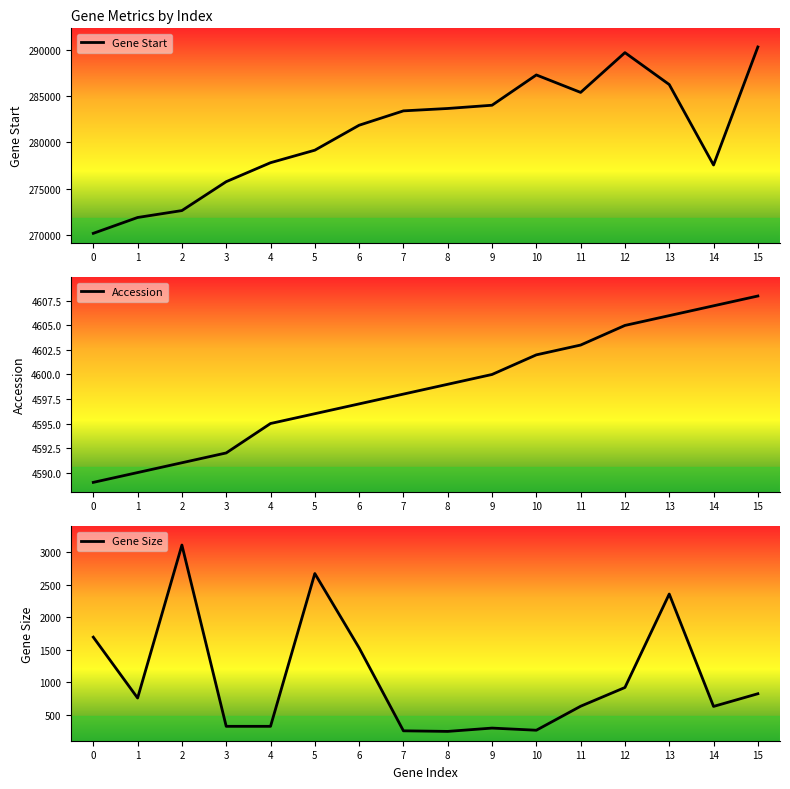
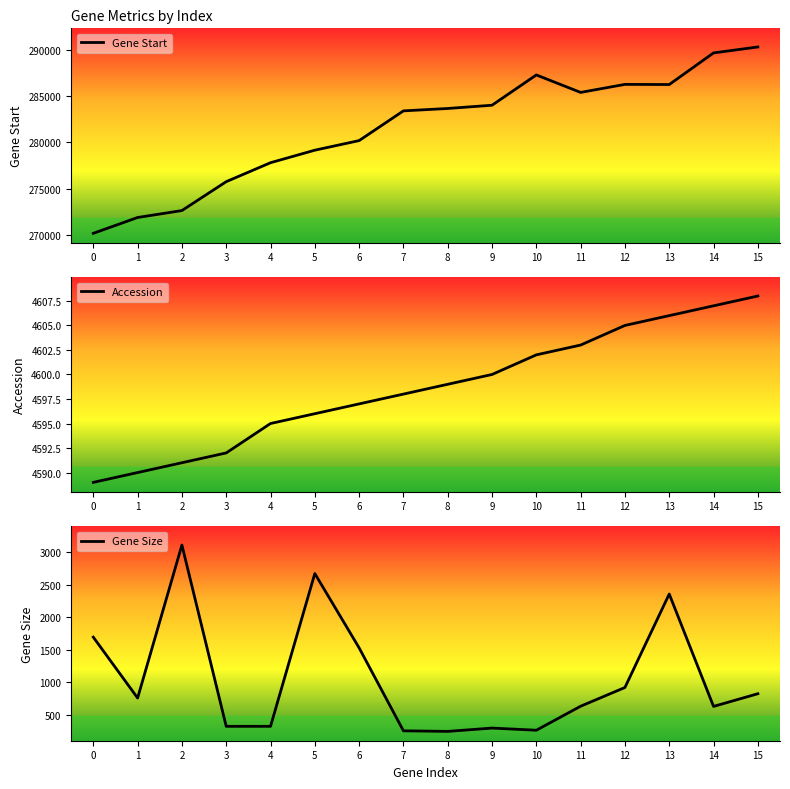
Gene Metrics by Index, 6: 282000 -> 280000
Gene Metrics by Index, 12: 290000 -> 286000
Gene Metrics by Index, 14: 278000 -> 290000
